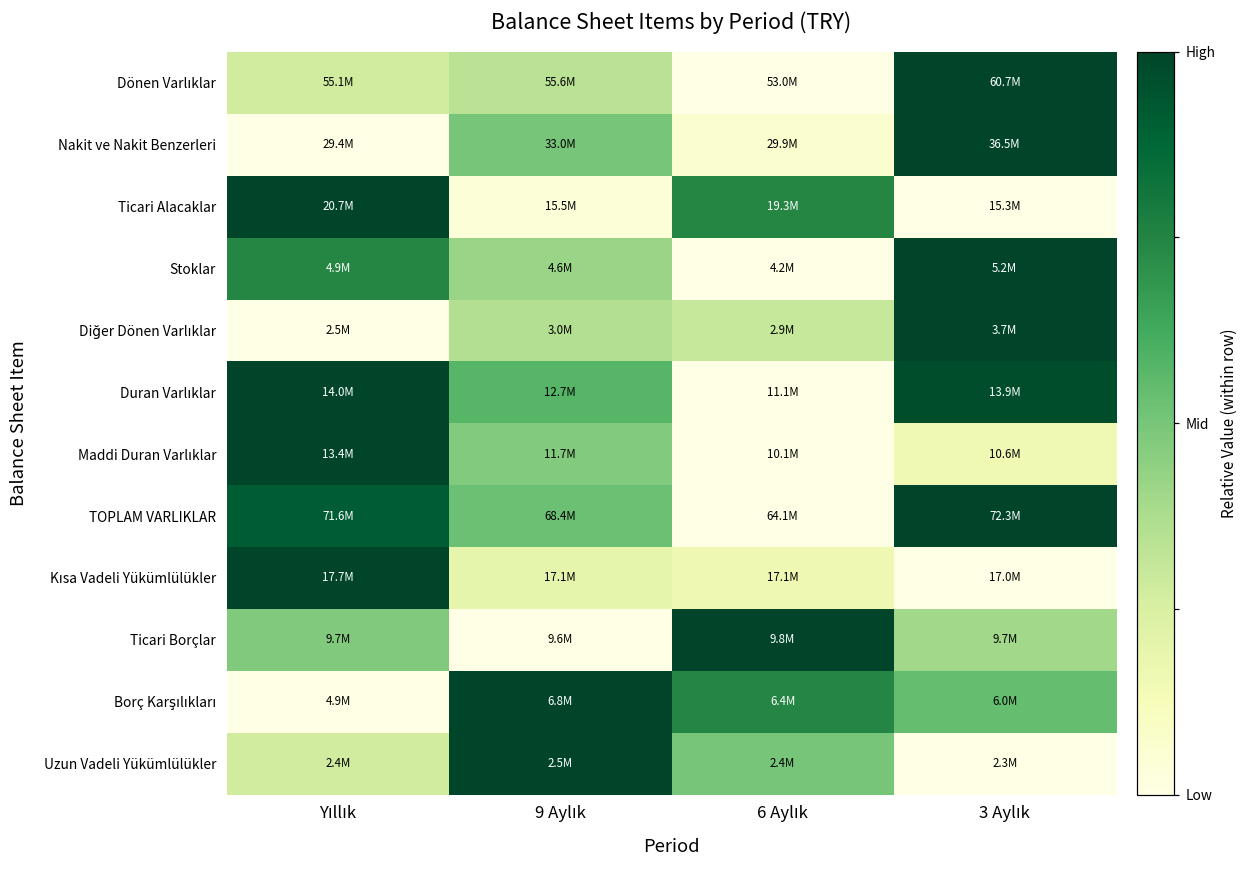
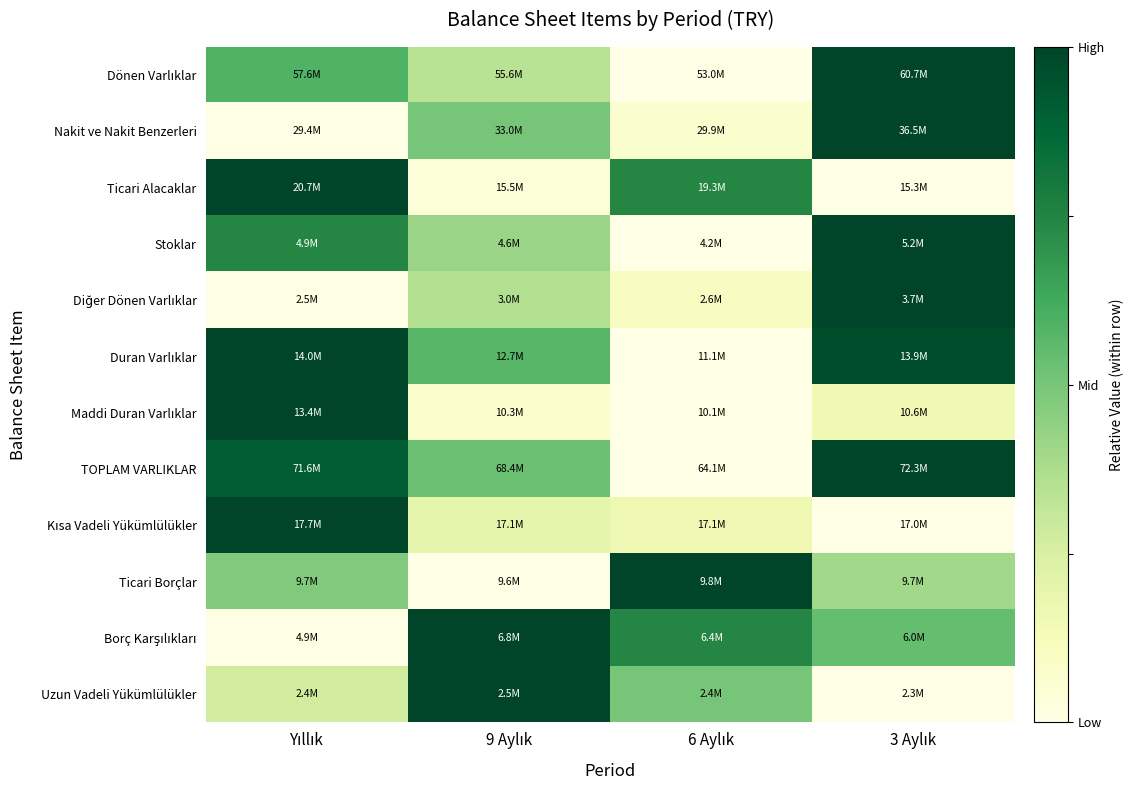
Dönen Varlıklar, Yıllık: 55.1M -> 57.6M
Diğer Dönen Varlıklar, 6 Aylık: 2.9M -> 2.6M
Maddi Duran Varlıklar, 9 Aylık: 11.7M -> 10.3M
